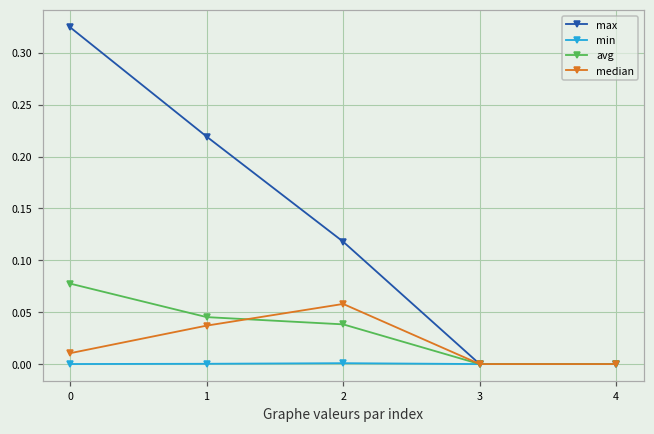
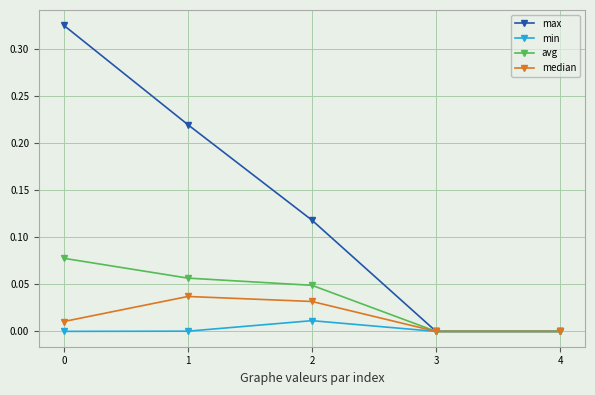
avg, 1: 0.05 -> 0.06
min, 2: 0.00 -> 0.01
avg, 2: 0.04 -> 0.05
median, 2: 0.06 -> 0.03
